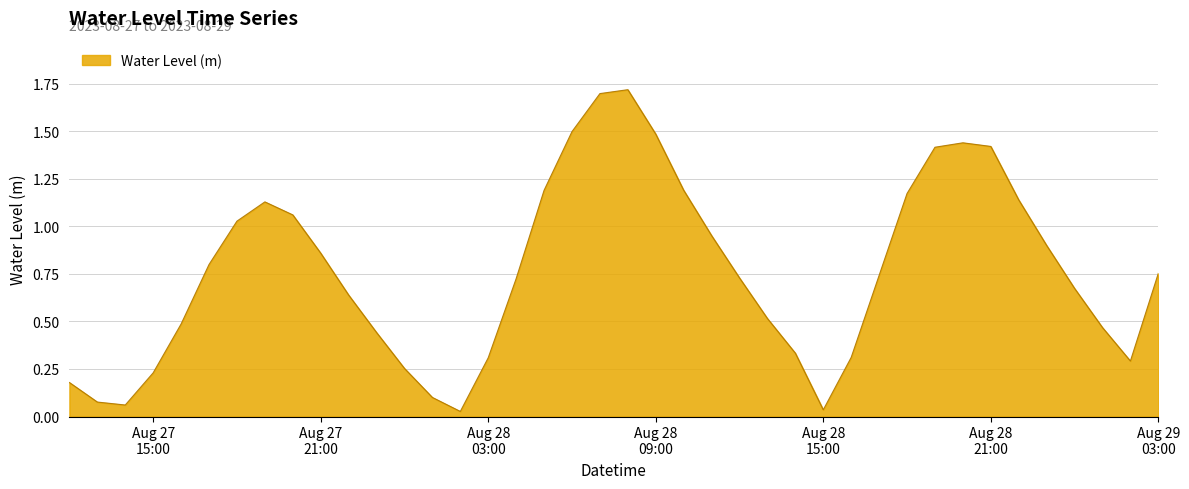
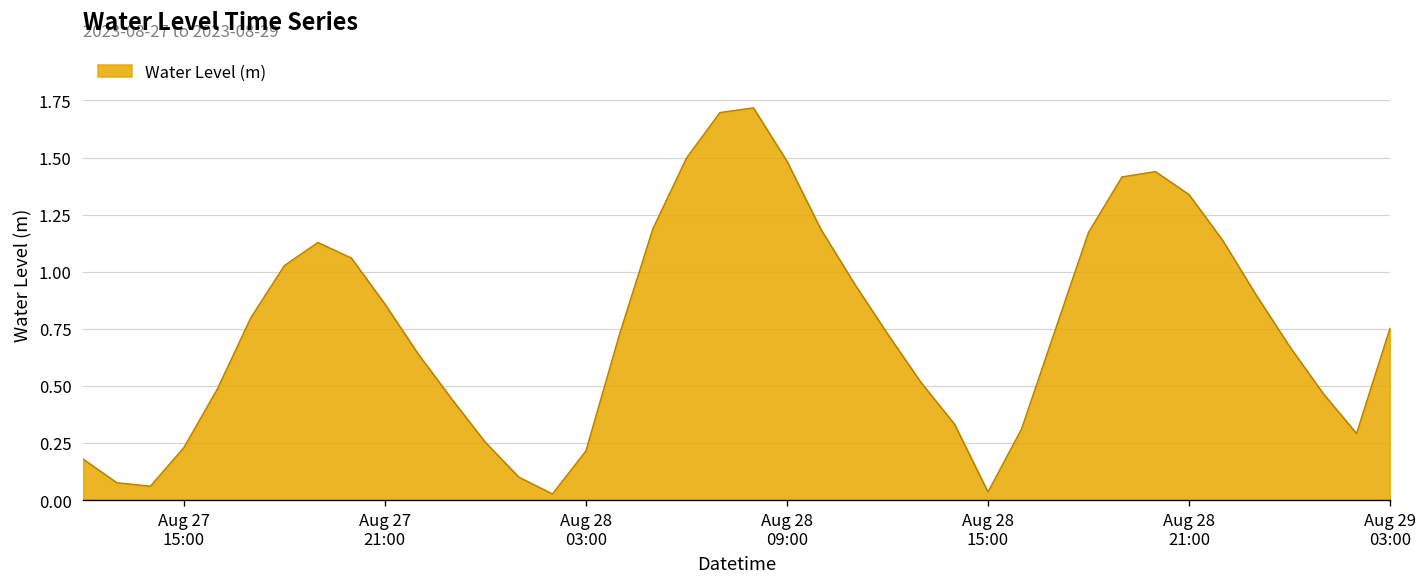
Aug 28 03:00: 0.31 -> 0.21
Aug 28 21:00: 1.42 -> 1.34
